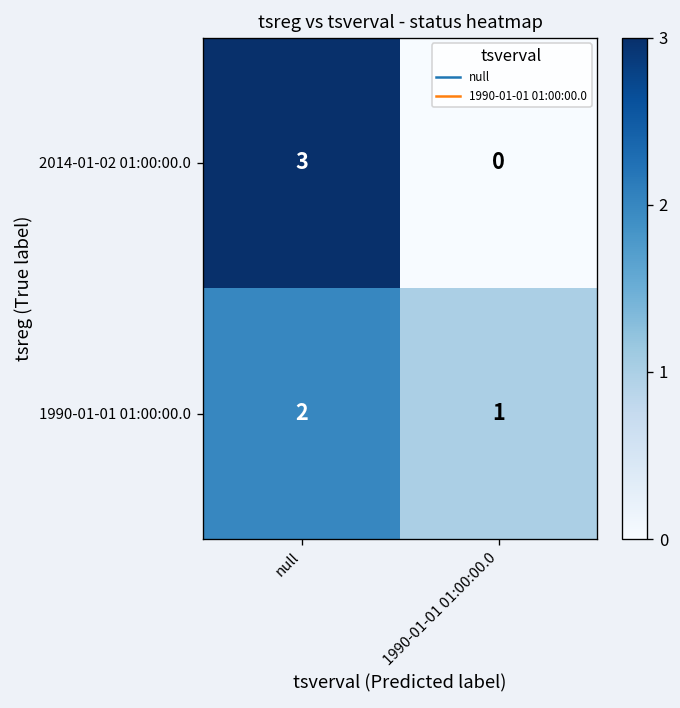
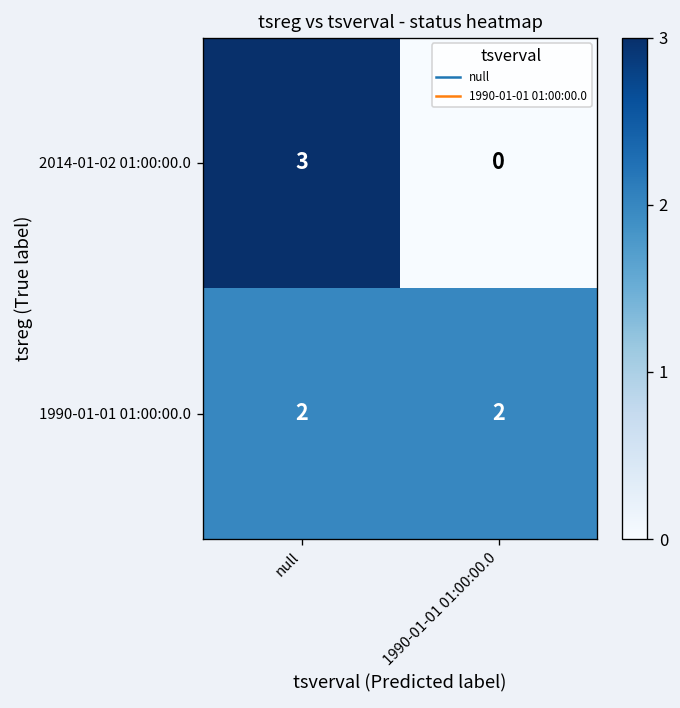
1990-01-01 01:00:00.0, 1990-01-01 01:00:00.0: 1 -> 2
